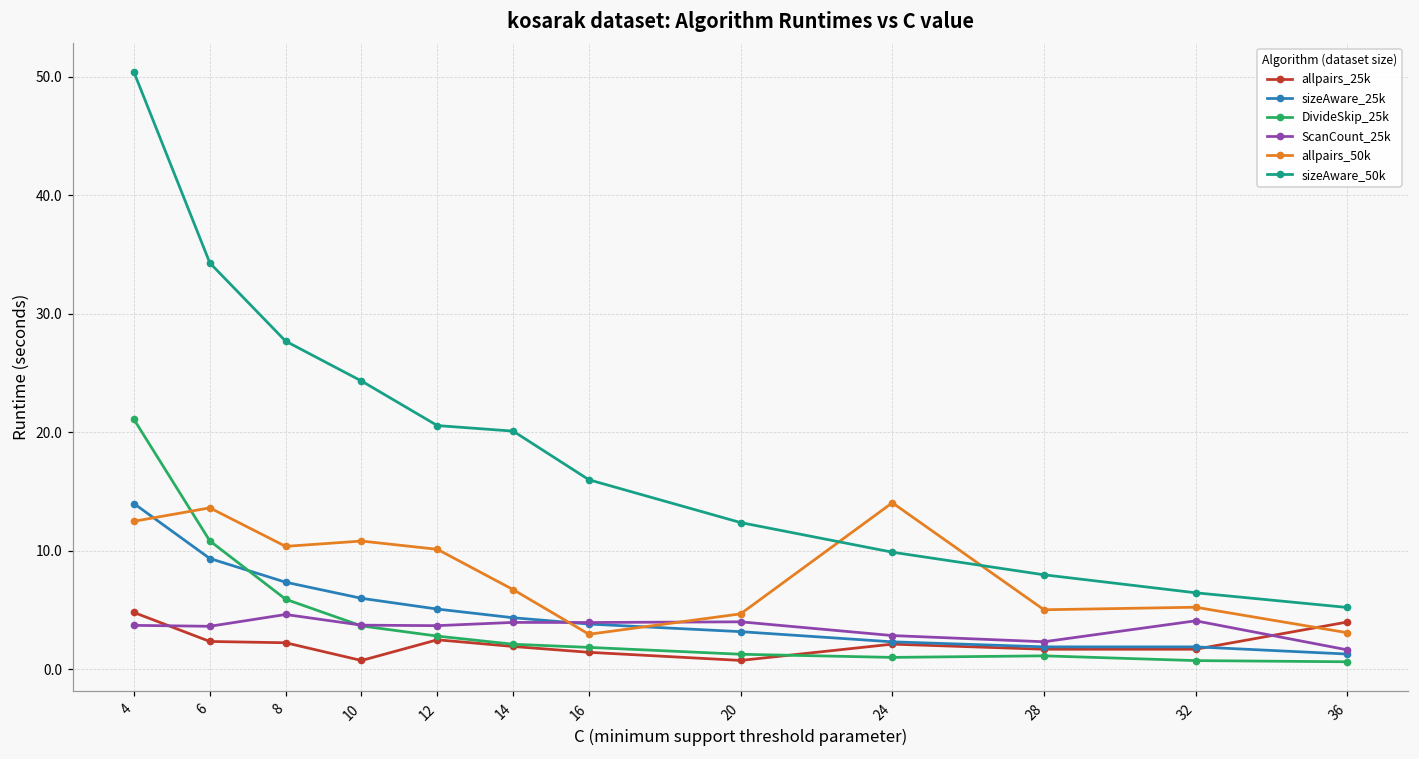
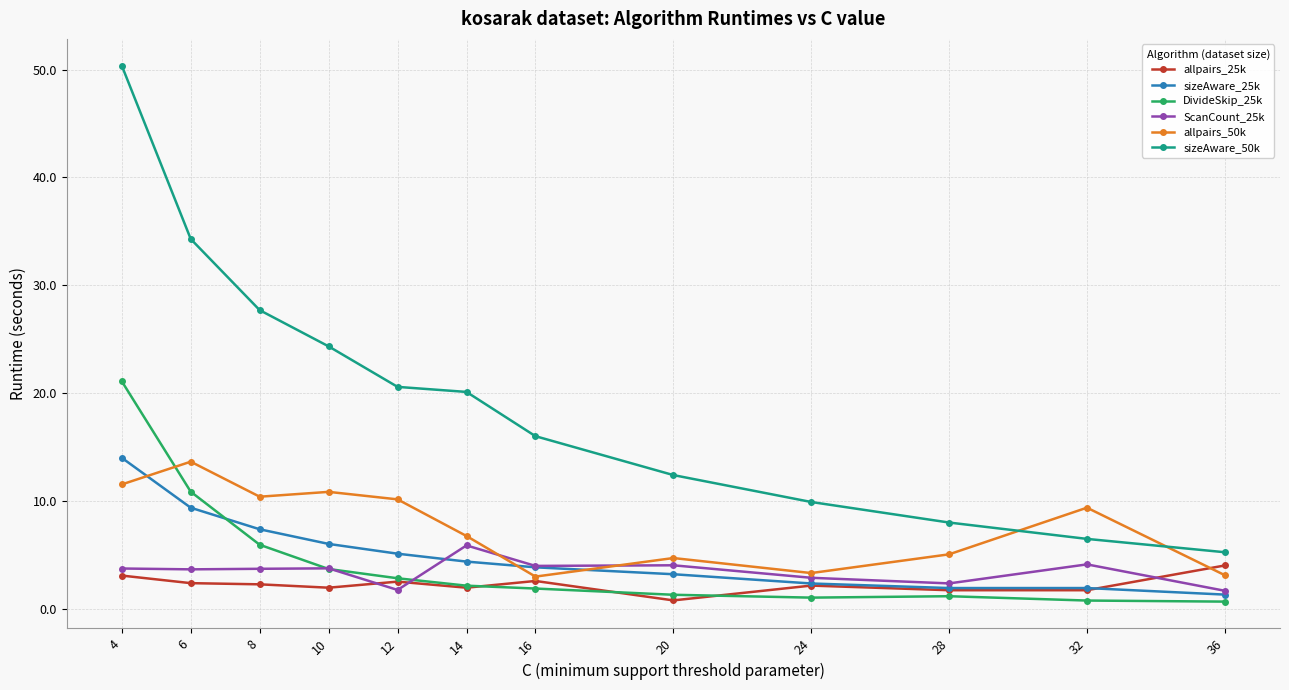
allpairs_25k, 4: 4.8 -> 3.1
allpairs_50k, 4: 12.5 -> 11.5
ScanCount_25k, 8: 4.6 -> 3.7
allpairs_25k, 10: 0.8 -> 1.9
ScanCount_25k, 12: 3.7 -> 1.7
ScanCount_25k, 14: 4.0 -> 5.9
allpairs_25k, 16: 1.4 -> 2.6
allpairs_50k, 24: 14.1 -> 3.3
allpairs_50k, 32: 5.2 -> 9.4
